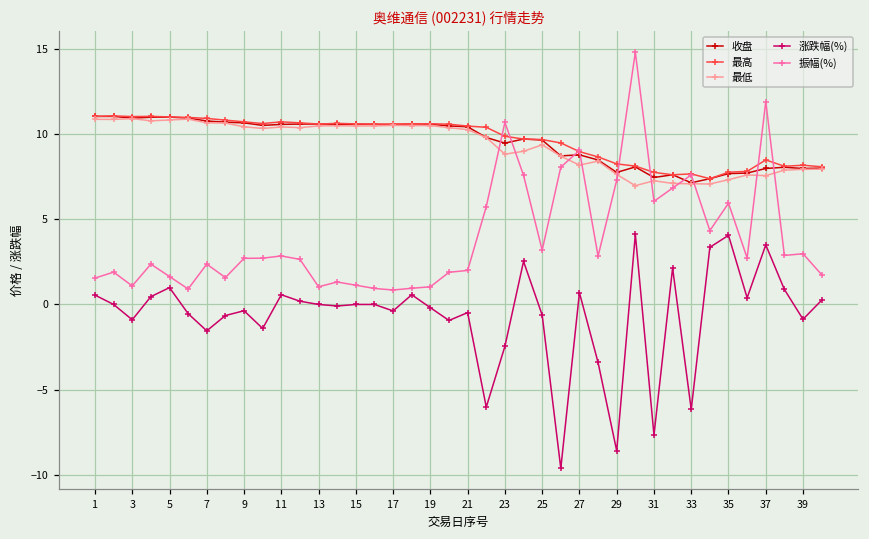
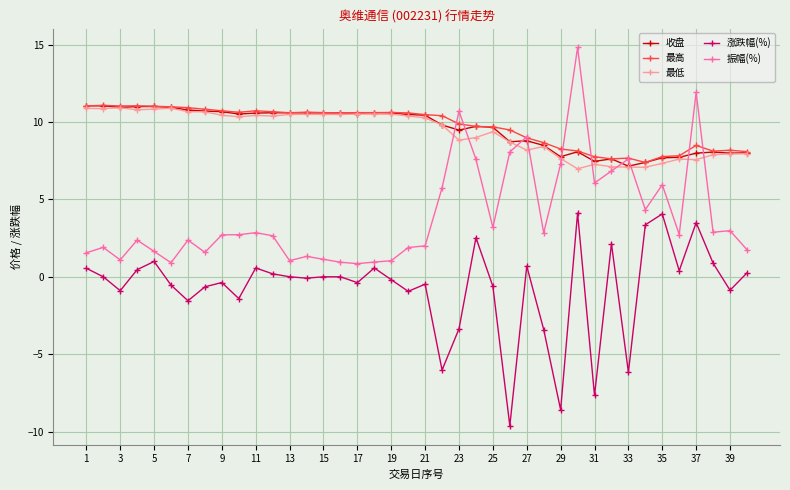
涨跌幅(%), 23: -2.5 -> -3.4
